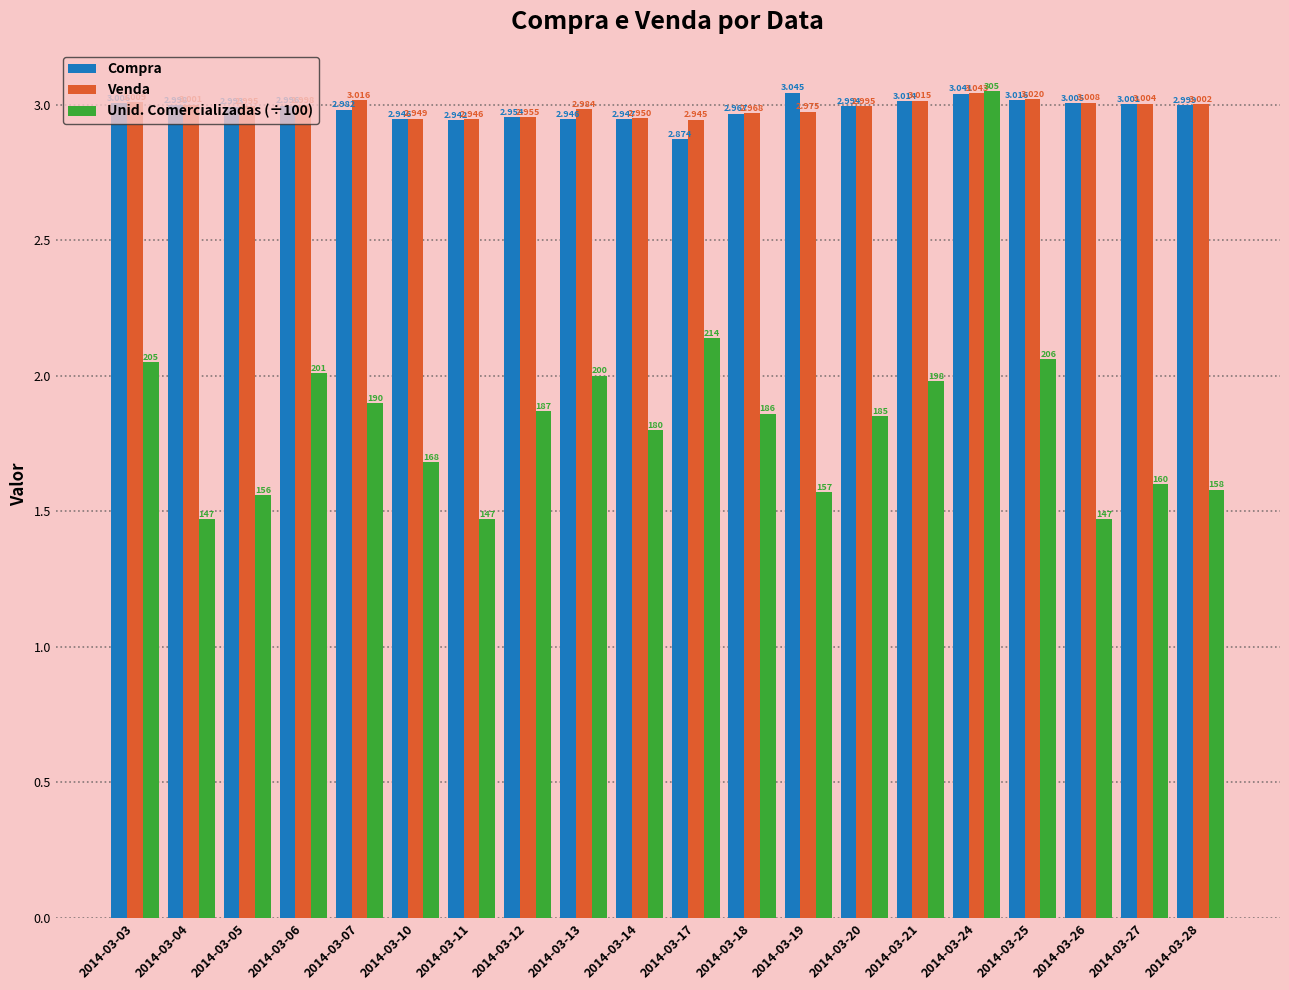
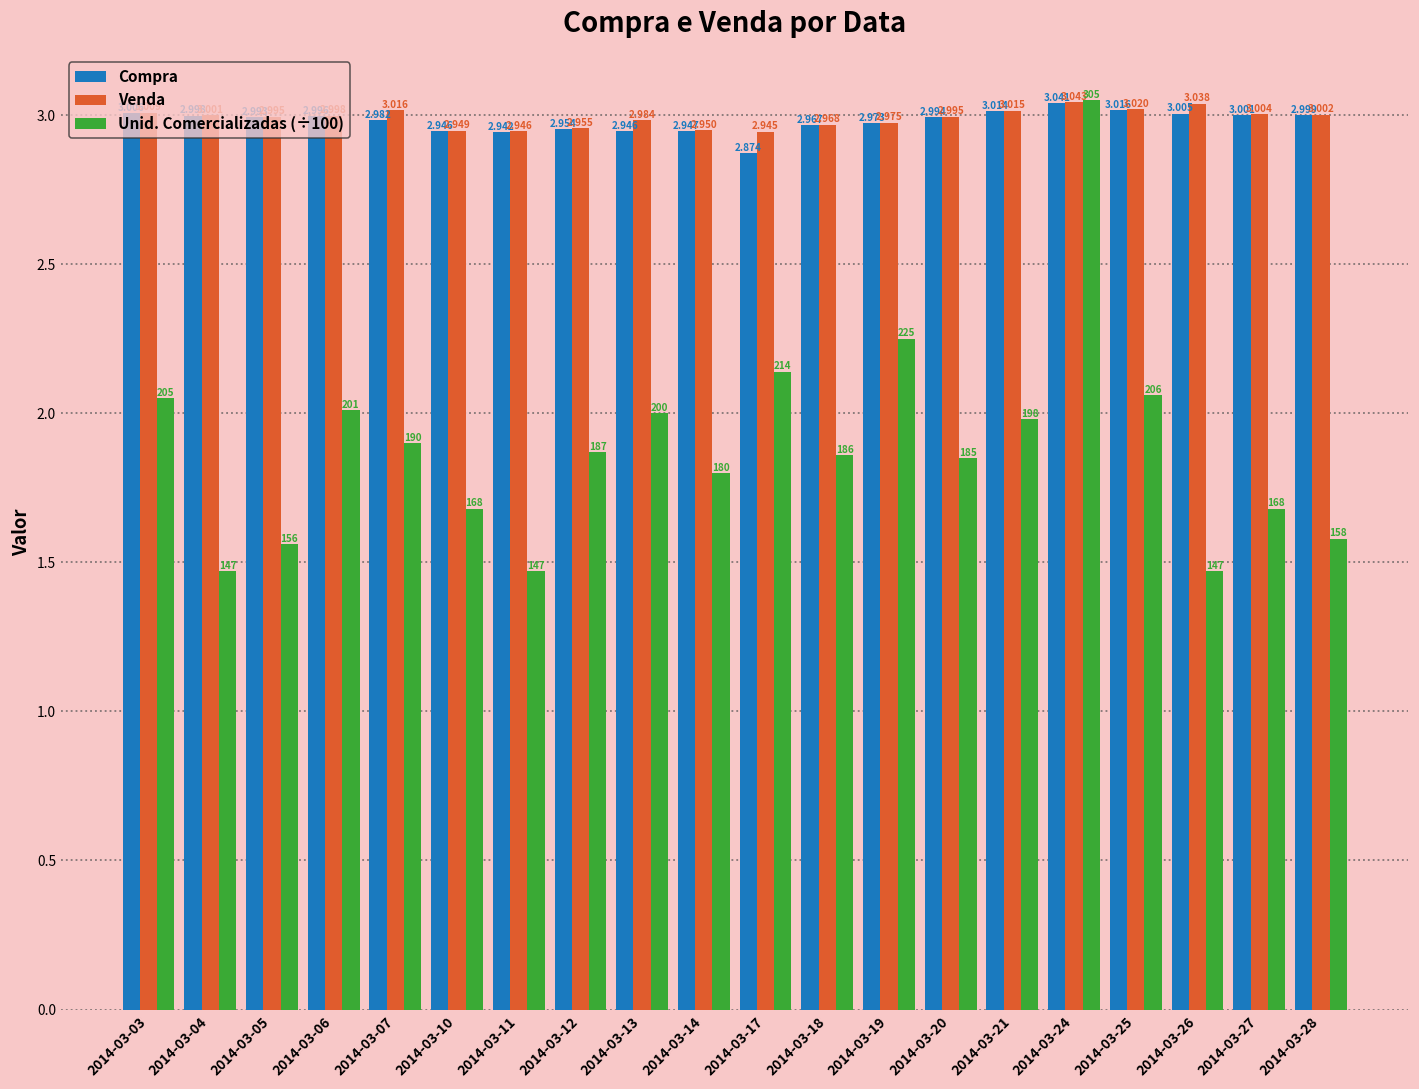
Compra, 2014-03-19: 3.045 -> 2.973
Unid. Comercializadas (÷100), 2014-03-19: 157 -> 225
Venda, 2014-03-26: 3.008 -> 3.038
Unid. Comercializadas (÷100), 2014-03-27: 160 -> 168
